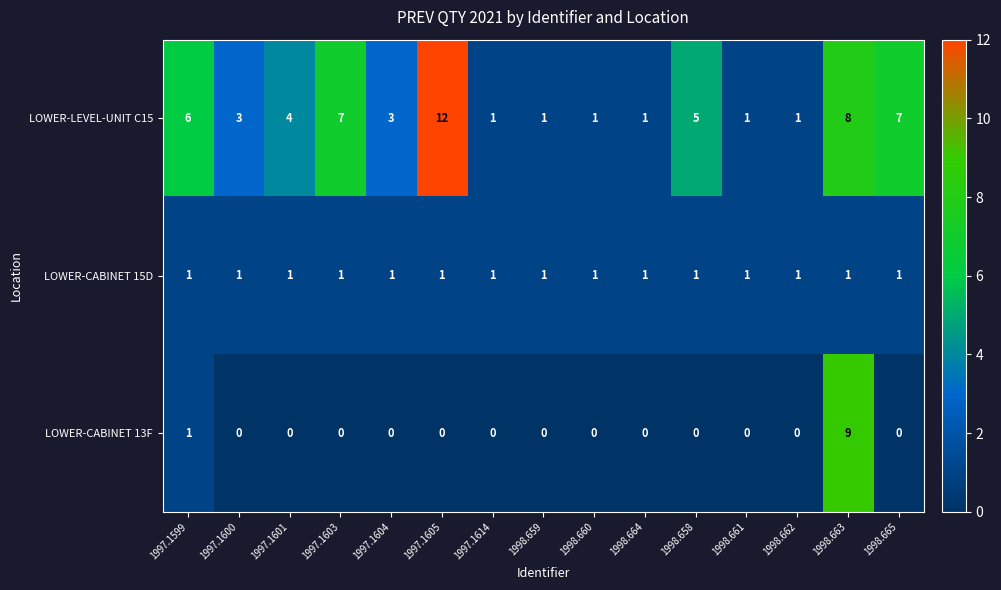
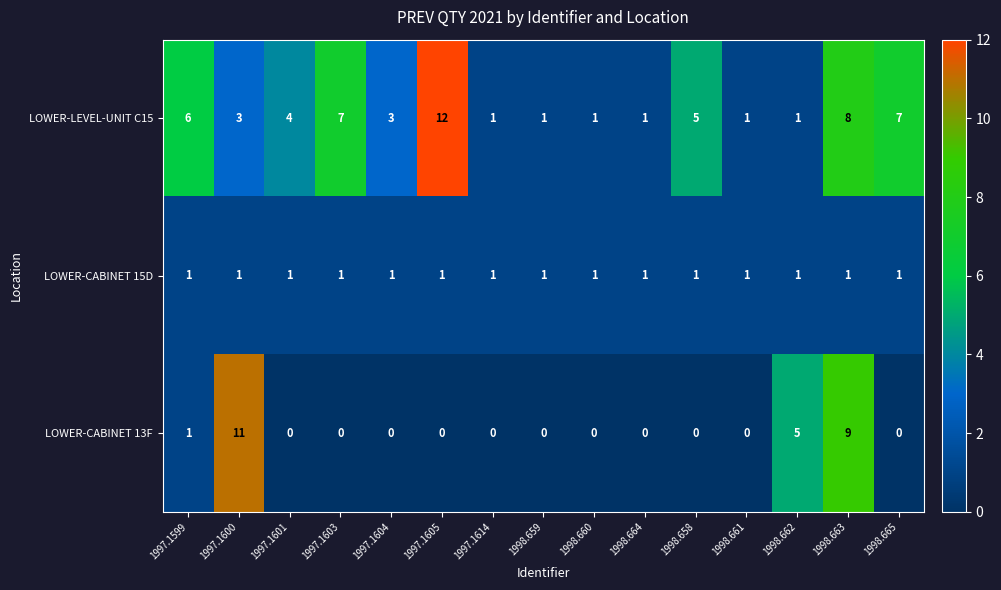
LOWER-CABINET 13F, 1997.1600: 0 -> 11
LOWER-CABINET 13F, 1998.662: 0 -> 5
